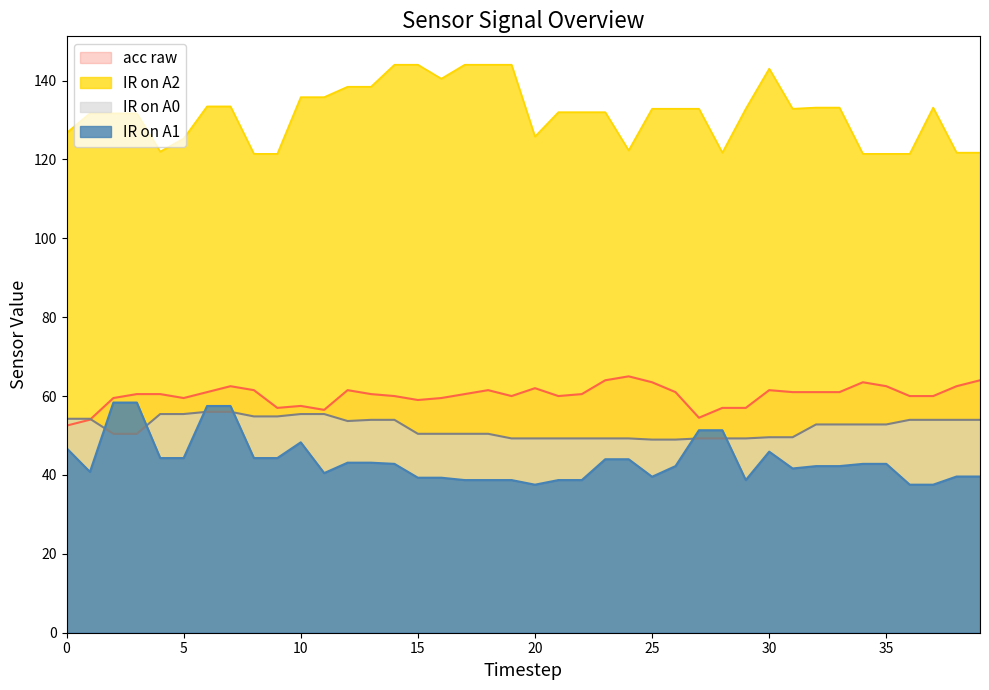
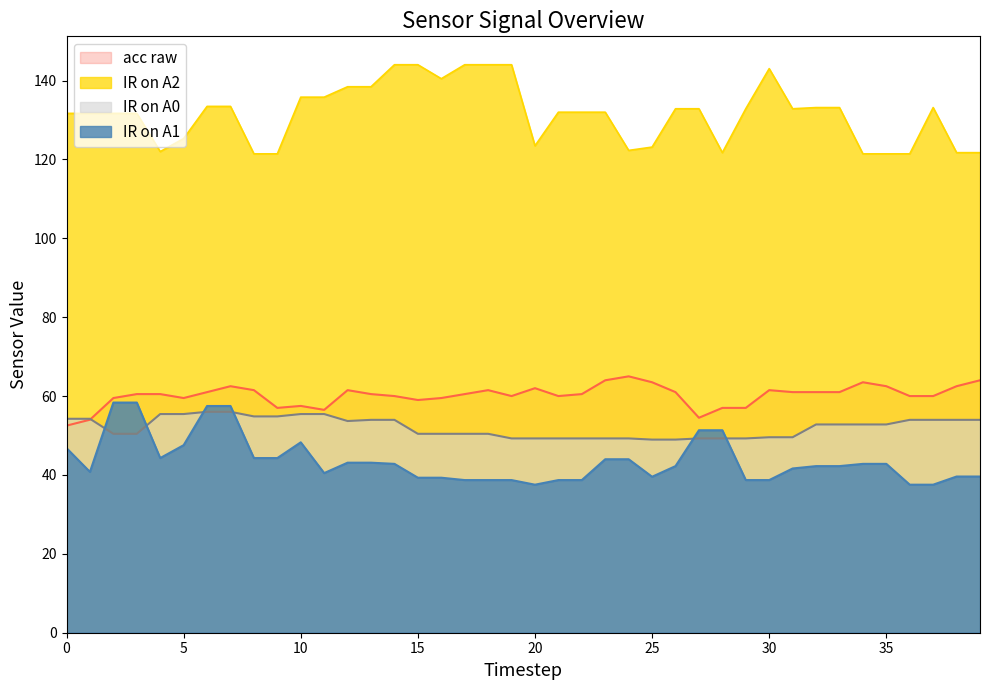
IR on A2, 0: 127 -> 132
IR on A1, 5: 44 -> 48
IR on A2, 20: 126 -> 123
IR on A2, 25: 133 -> 123
IR on A1, 30: 46 -> 39
